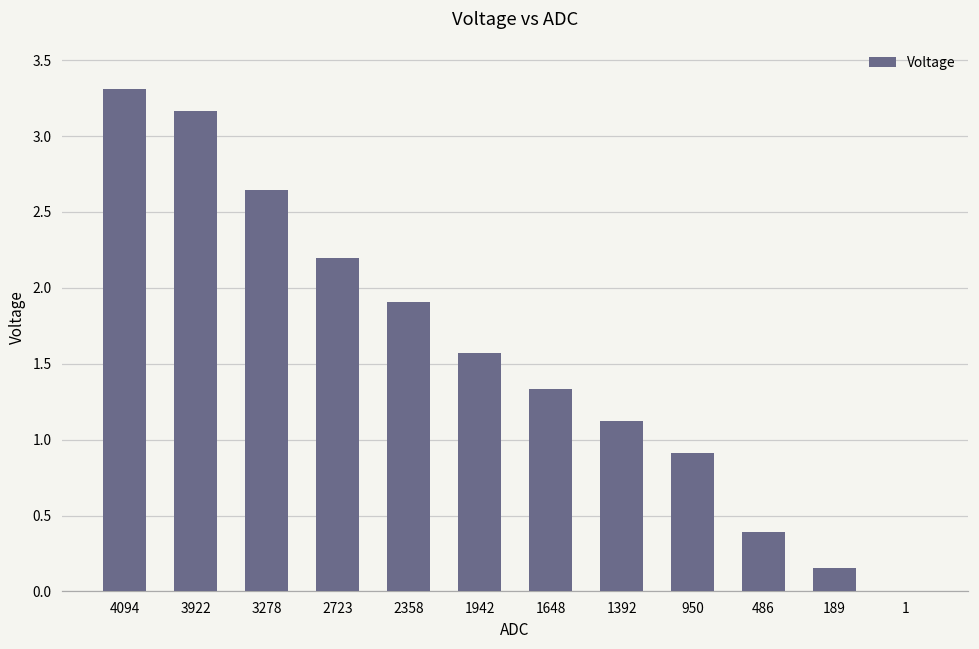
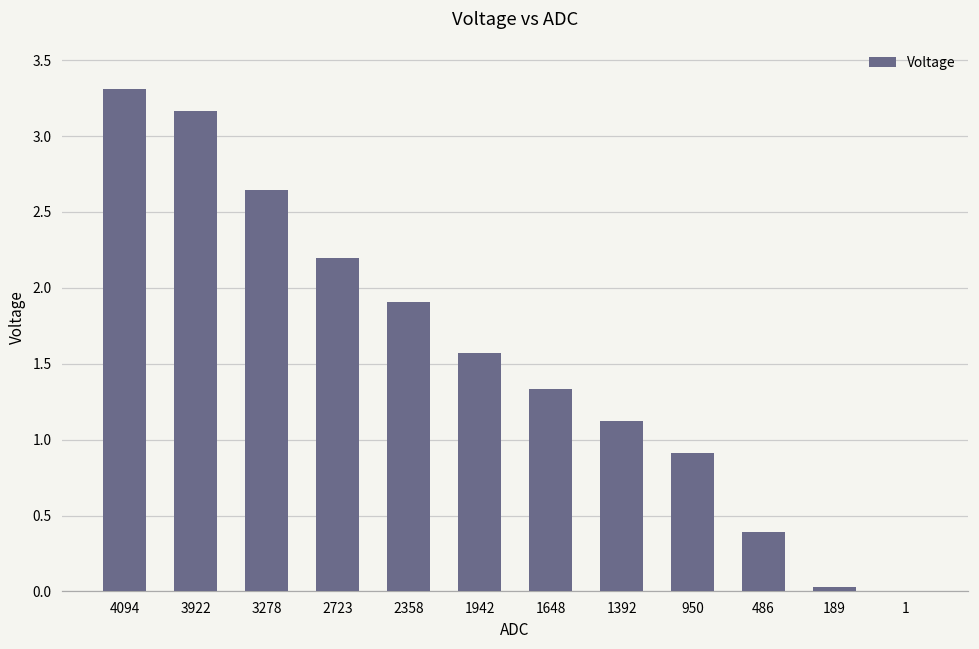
189: 0.15 -> 0.03
